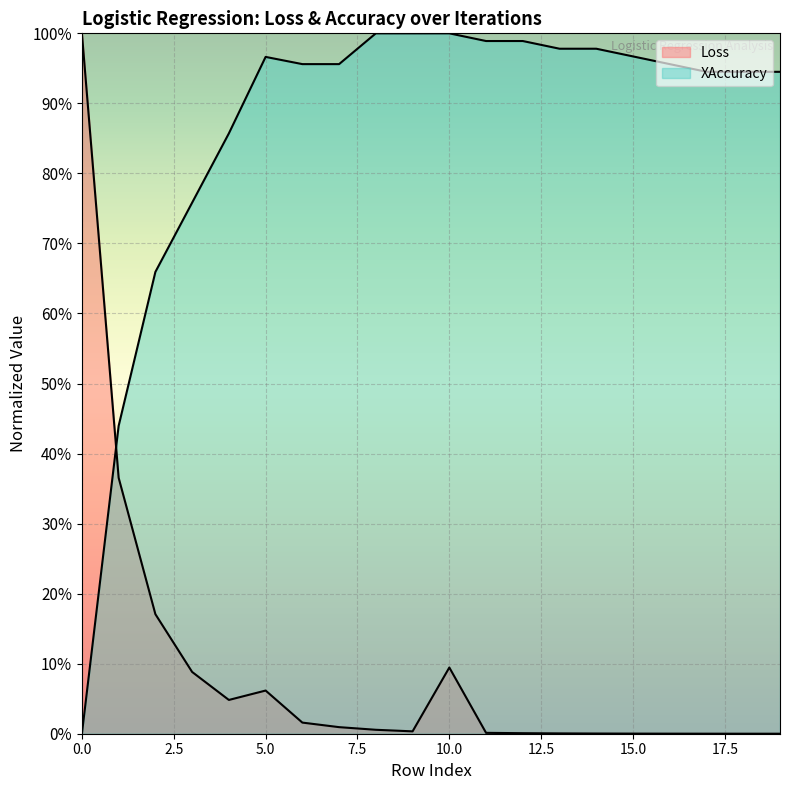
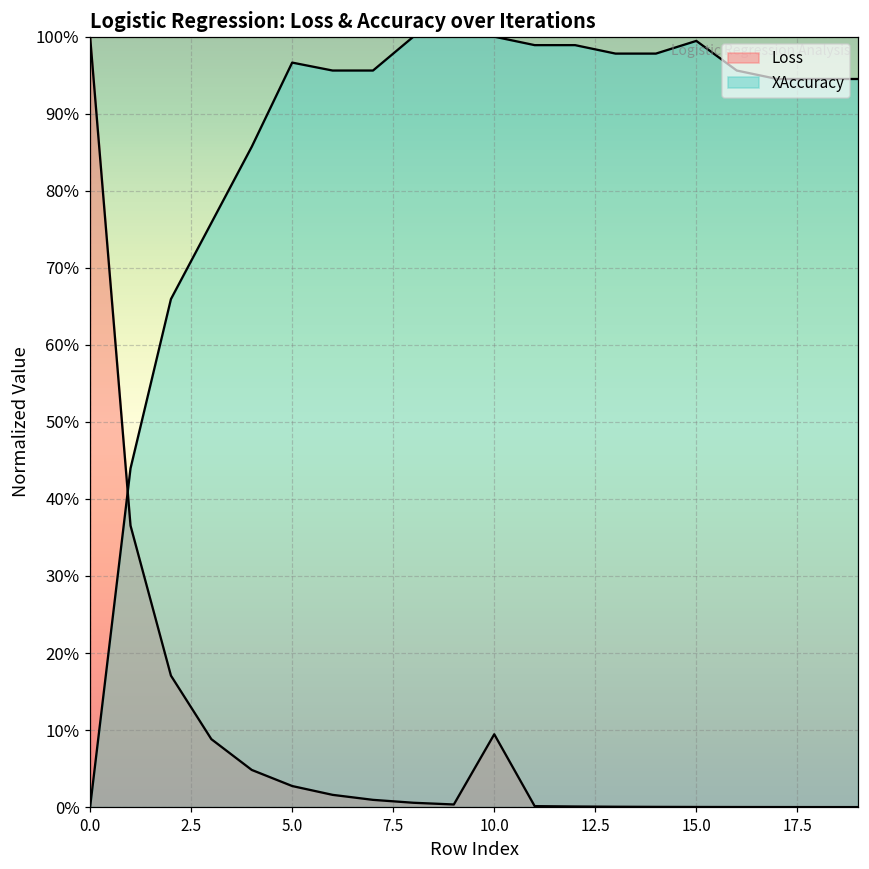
Loss, 5.0: 6% -> 3%
XAccuracy, 15.0: 97% -> 99%
